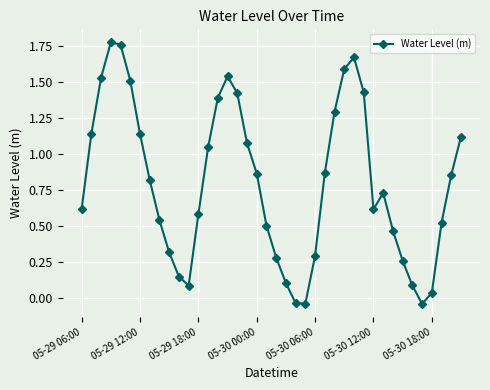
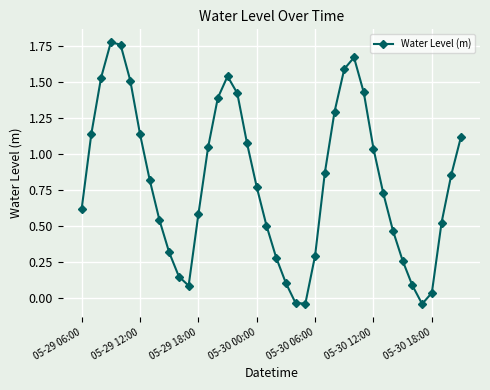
05-30 00:00: 0.87 -> 0.77
05-30 12:00: 0.62 -> 1.04
